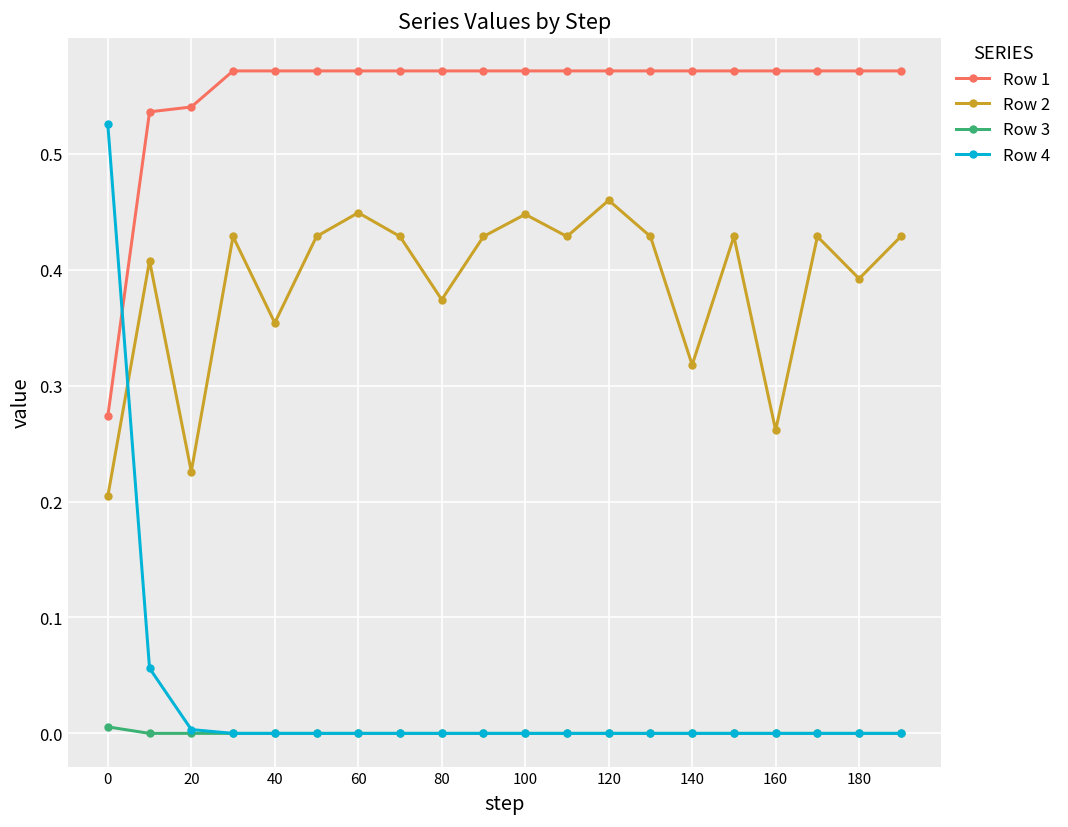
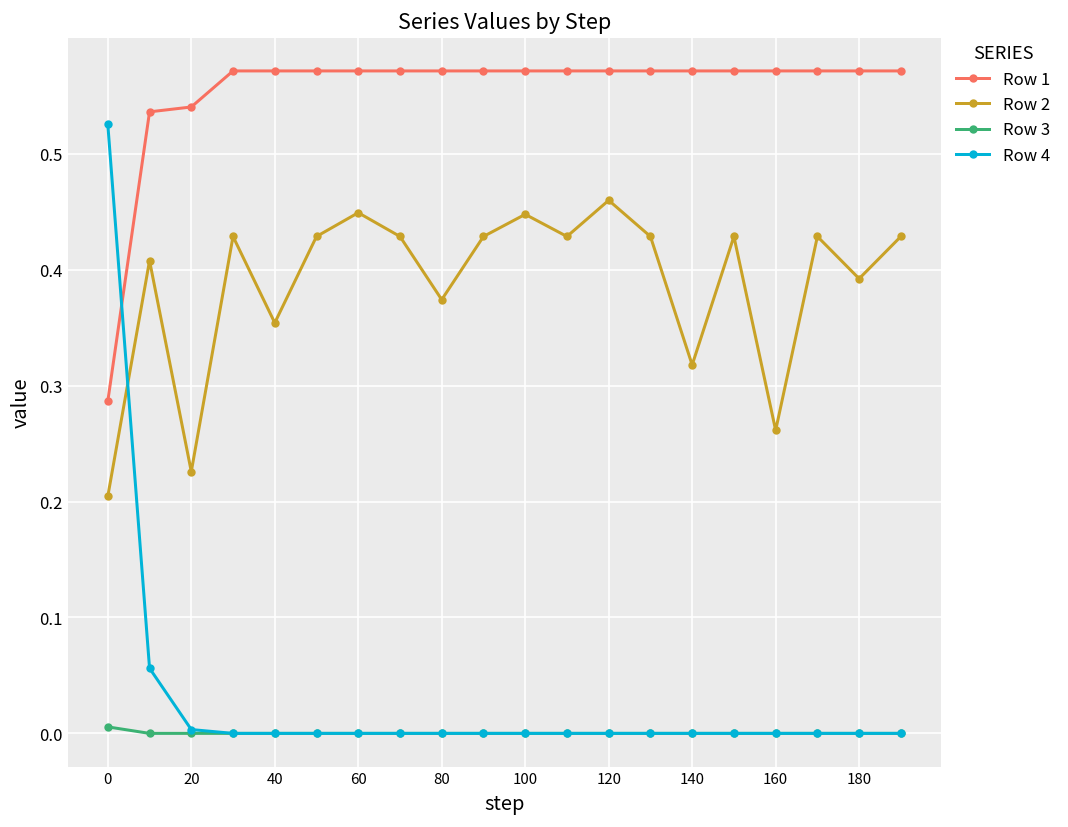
Row 1, 0: 0.27 -> 0.29
